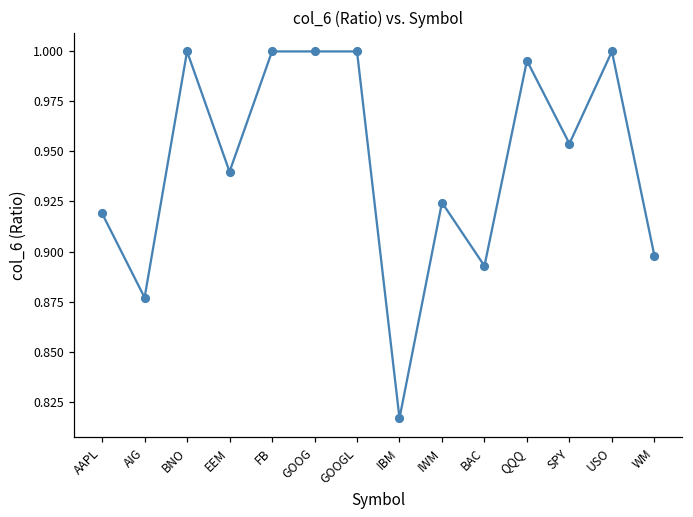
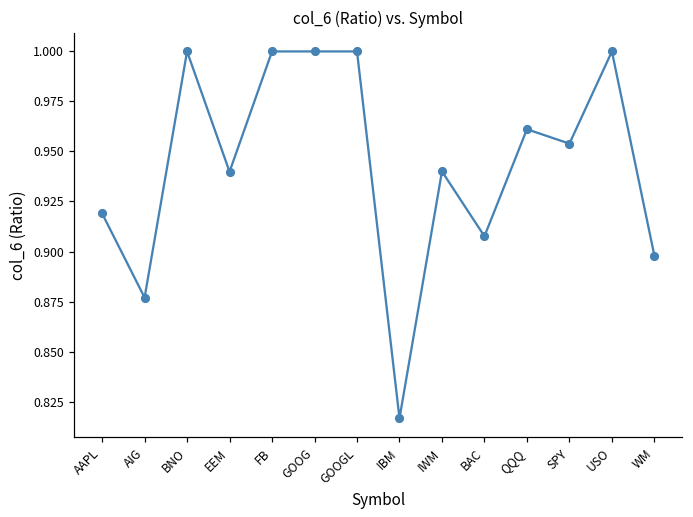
IWM: 0.924 -> 0.940
BAC: 0.893 -> 0.908
QQQ: 0.995 -> 0.961
